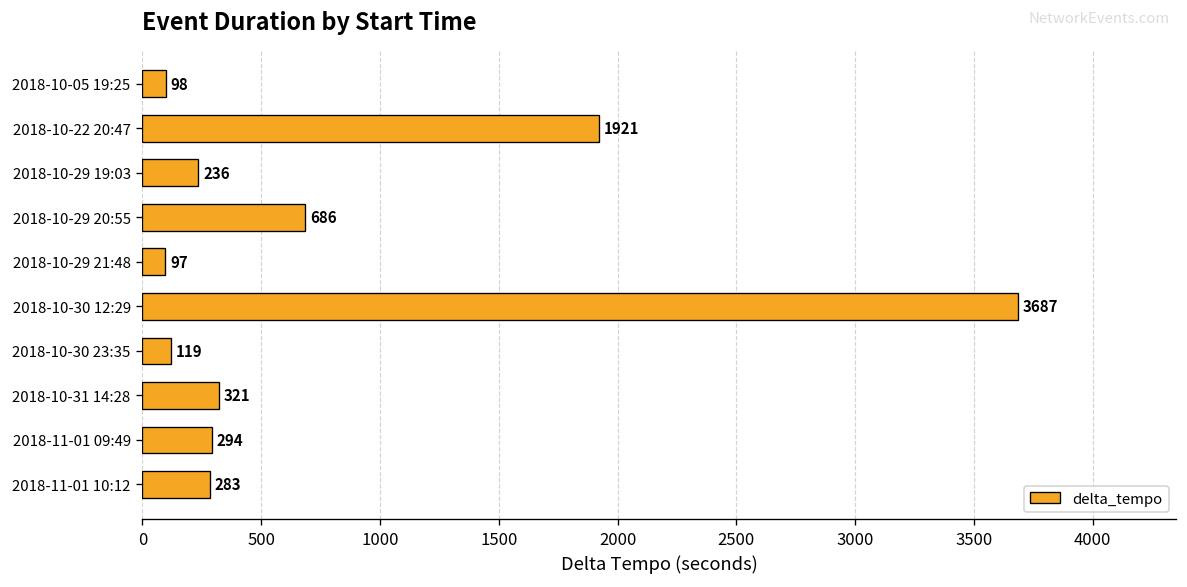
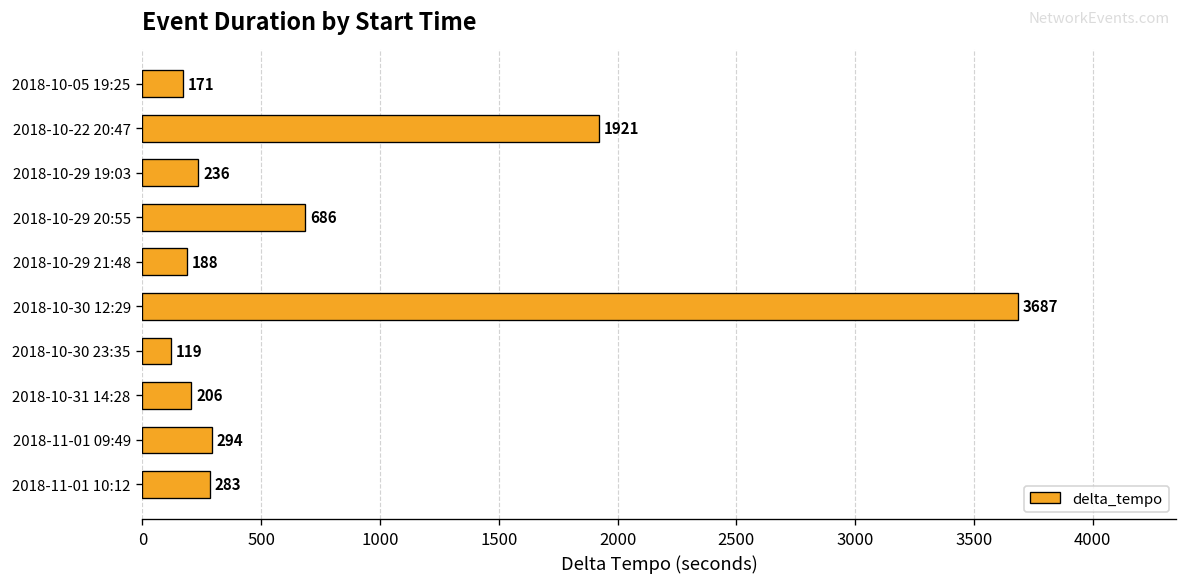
2018-10-05 19:25: 98 -> 171
2018-10-29 21:48: 97 -> 188
2018-10-31 14:28: 321 -> 206
